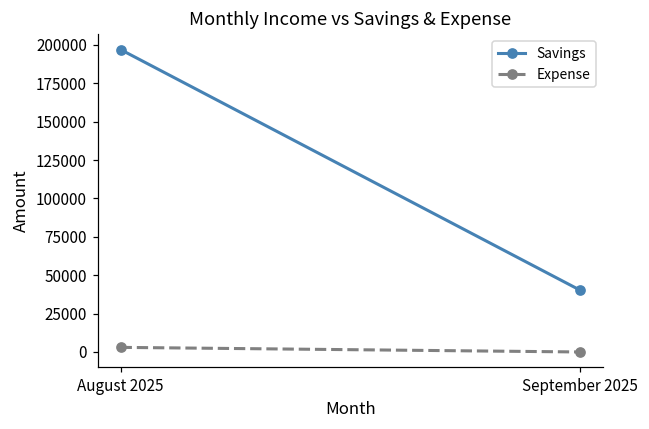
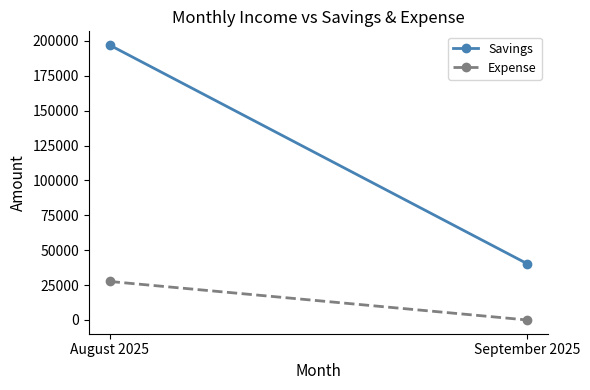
Expense, August 2025: 3000 -> 28000
